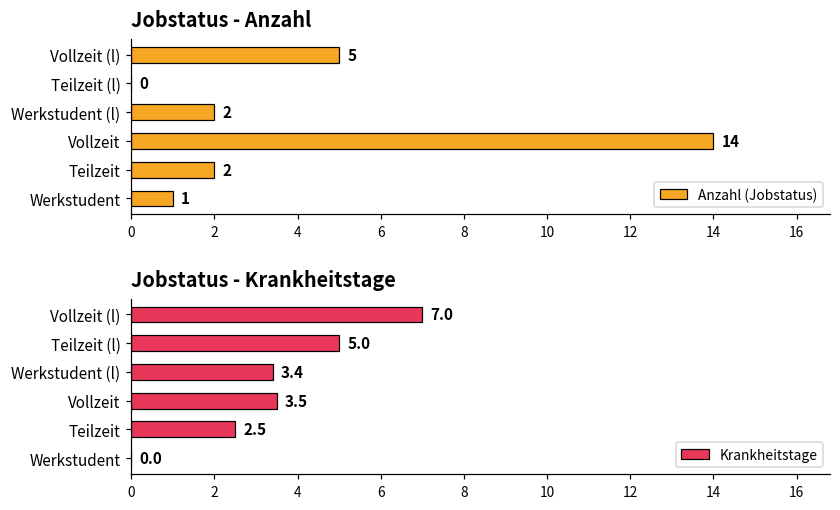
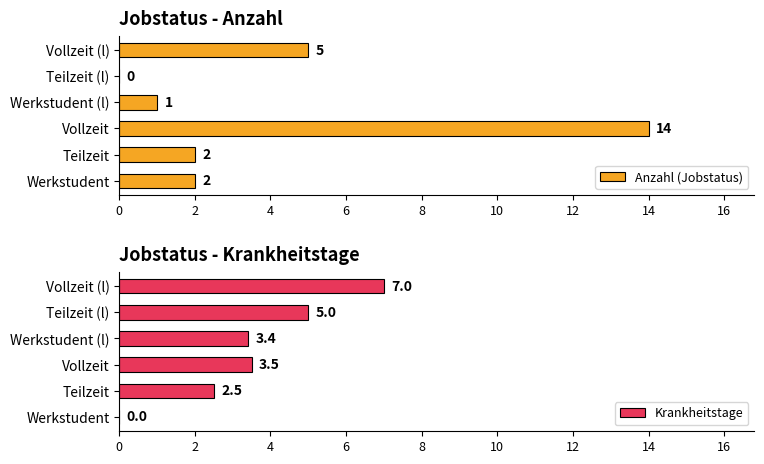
Jobstatus - Anzahl, Werkstudent (l): 2 -> 1
Jobstatus - Anzahl, Werkstudent: 1 -> 2
